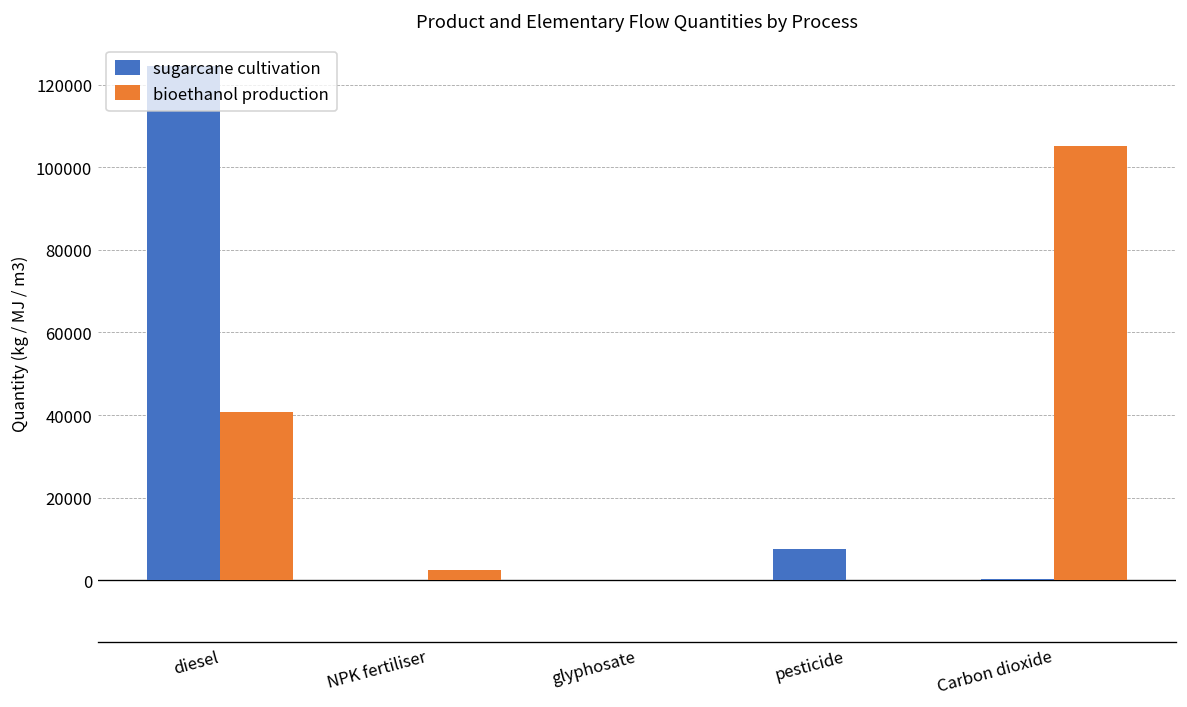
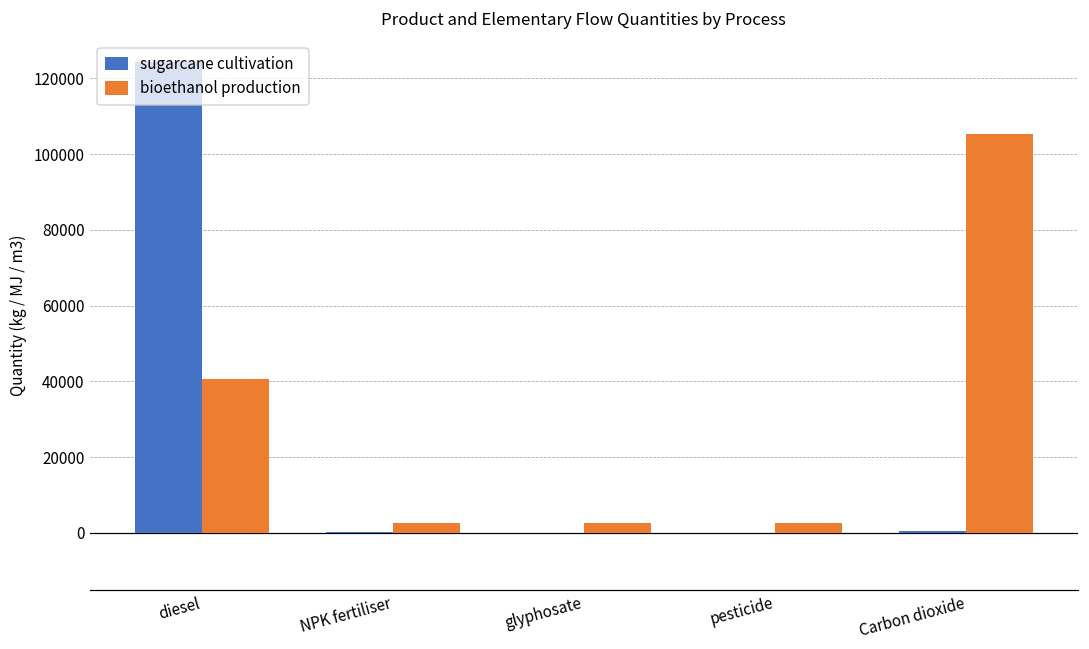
bioethanol production, glyphosate: 0 -> 3000
sugarcane cultivation, pesticide: 7000 -> 0
bioethanol production, pesticide: 0 -> 3000
